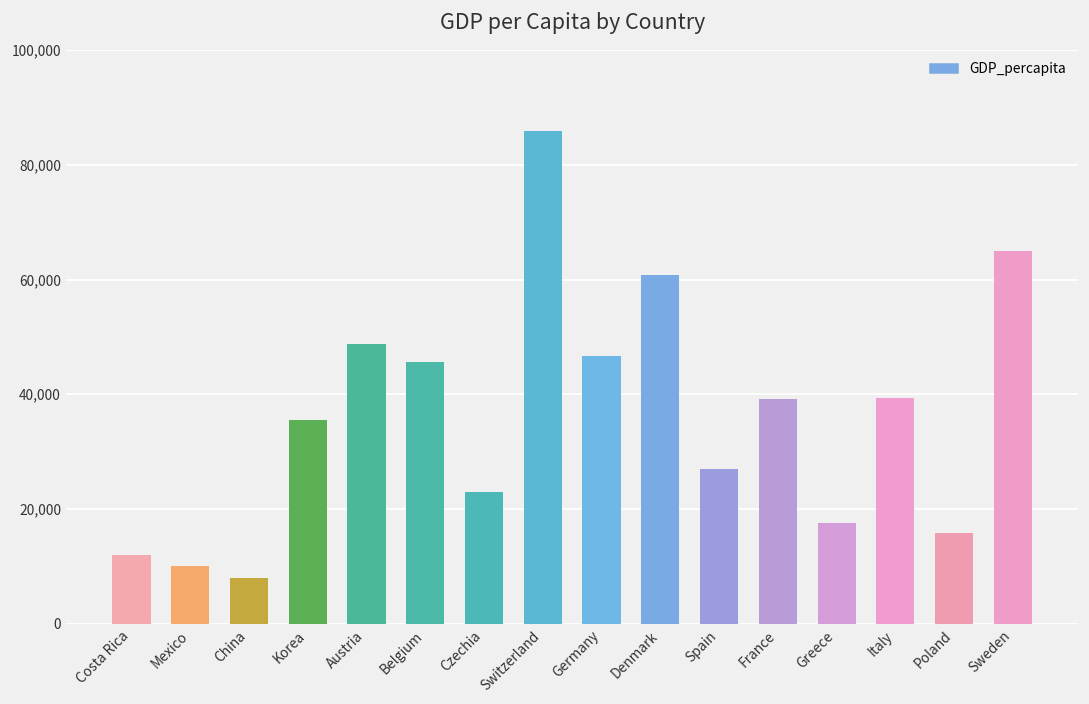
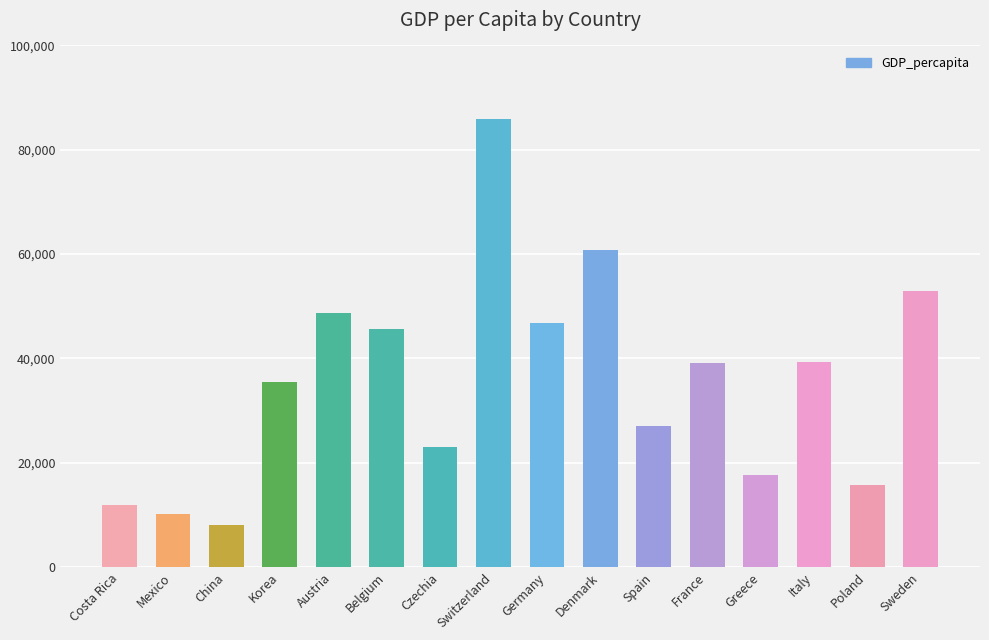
Sweden: 65,000 -> 53,000
